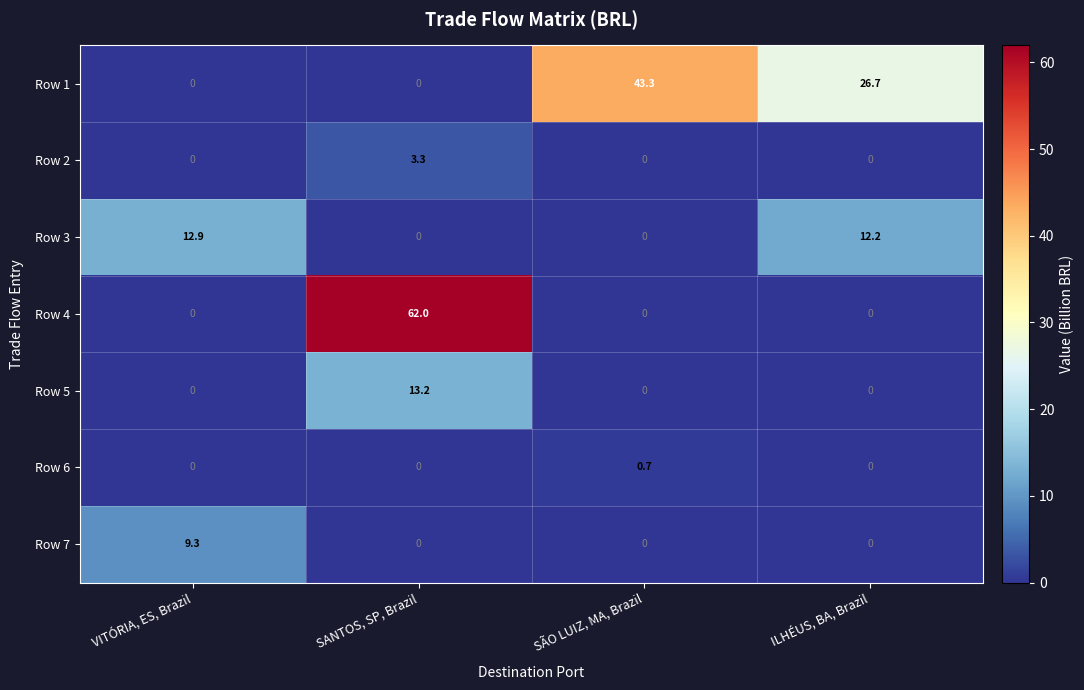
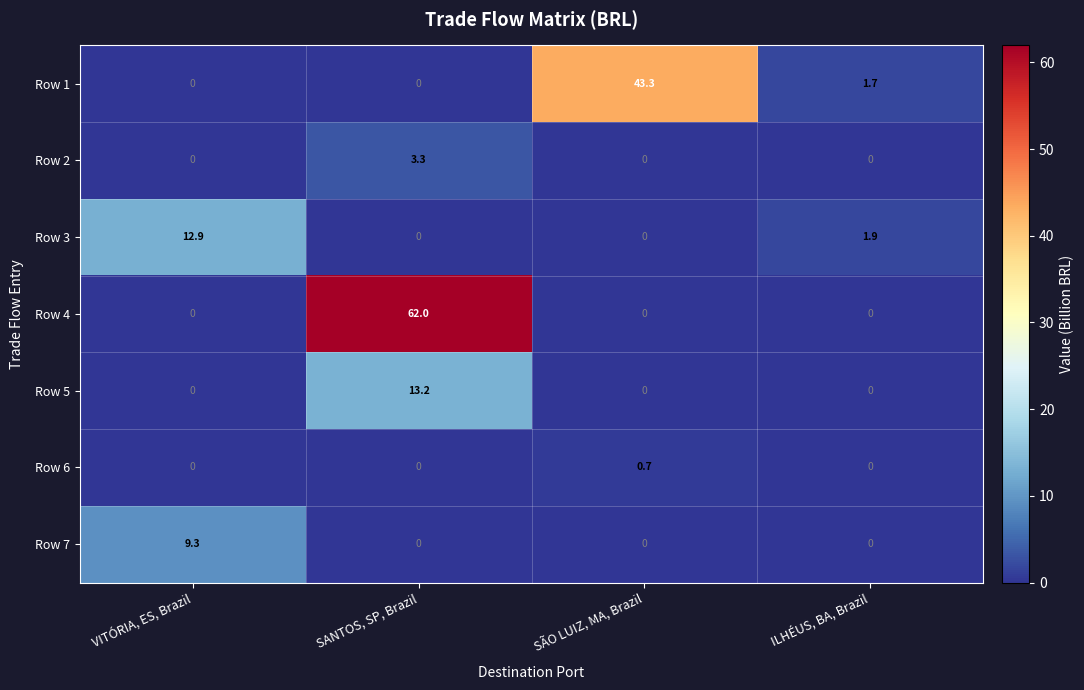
Row 1, ILHÉUS, BA, Brazil: 26.7 -> 1.7
Row 3, ILHÉUS, BA, Brazil: 12.2 -> 1.9
